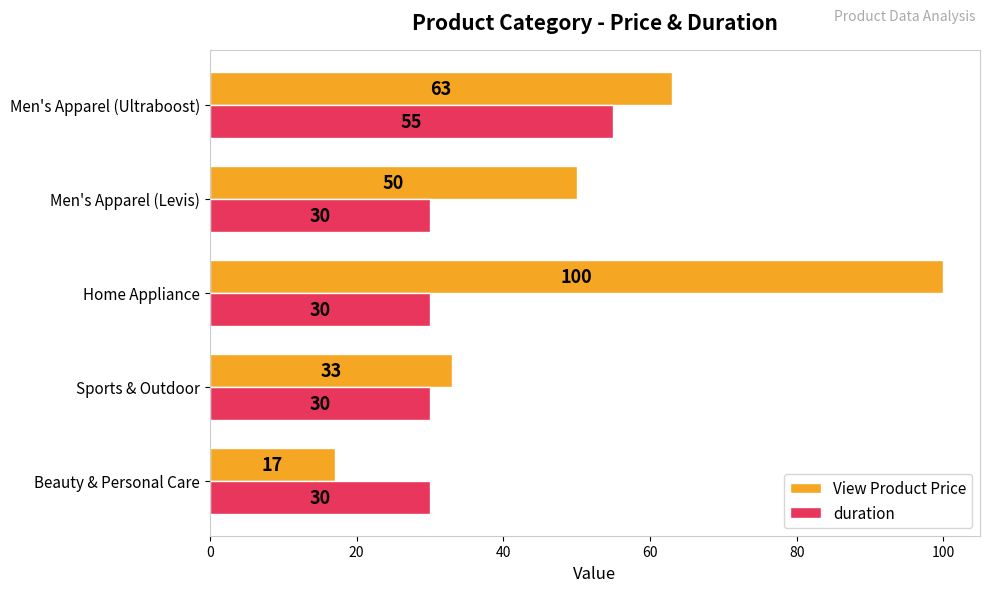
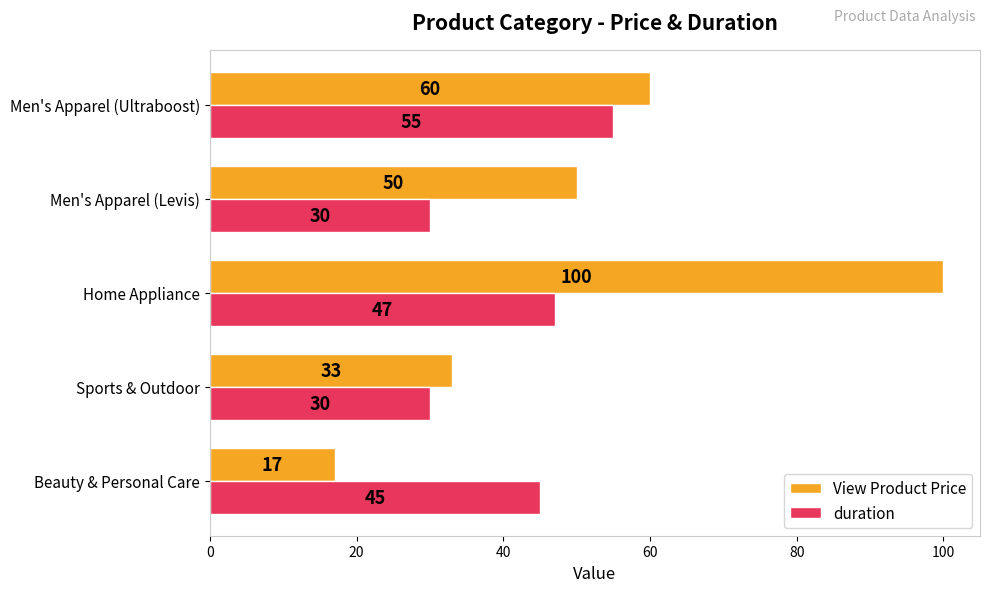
View Product Price, Men's Apparel (Ultraboost): 63 -> 60
duration, Home Appliance: 30 -> 47
duration, Beauty & Personal Care: 30 -> 45
